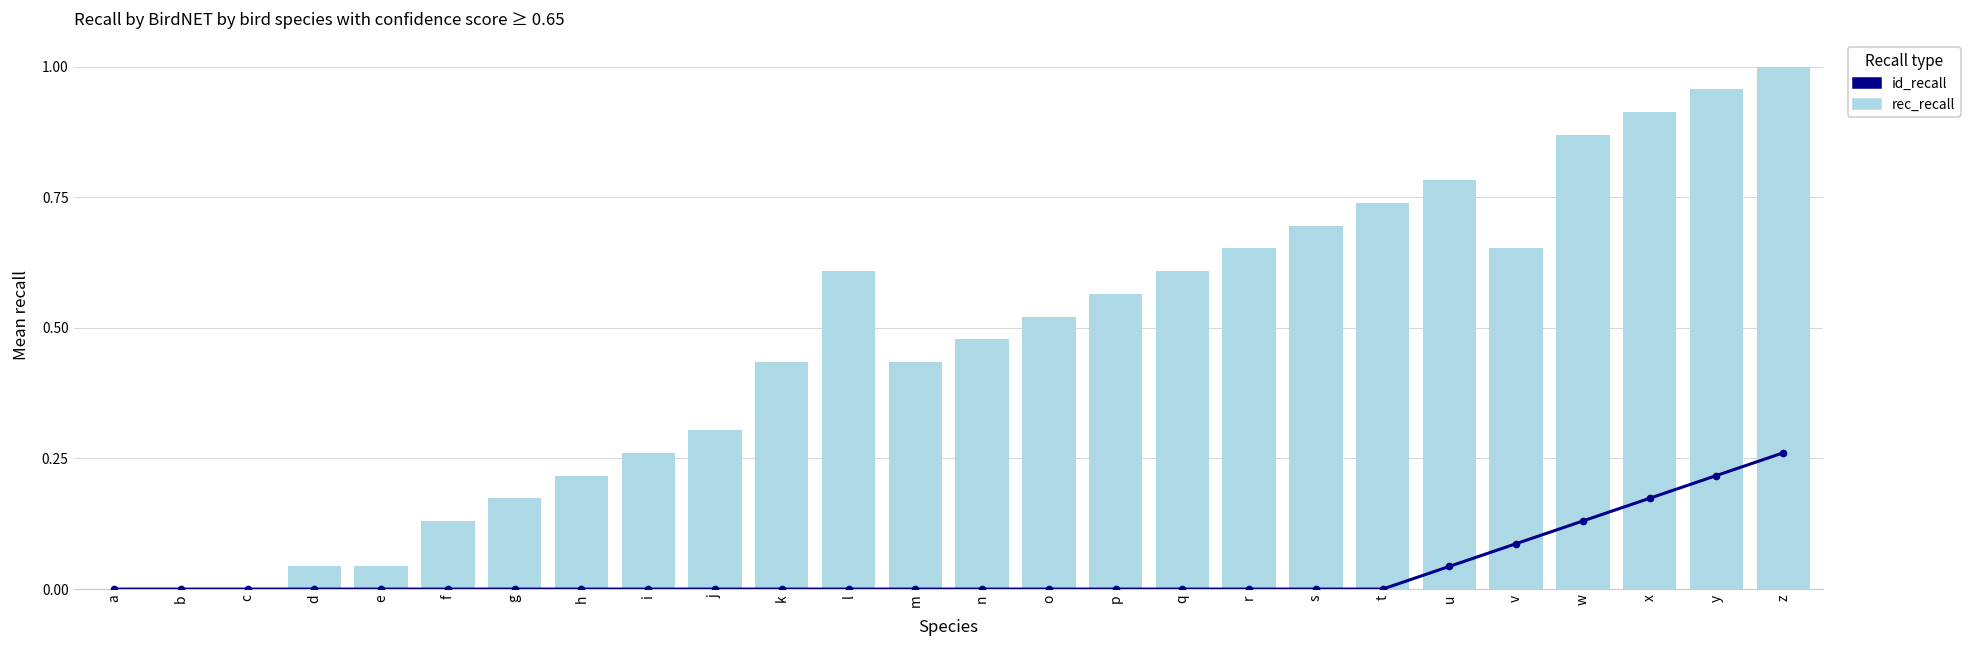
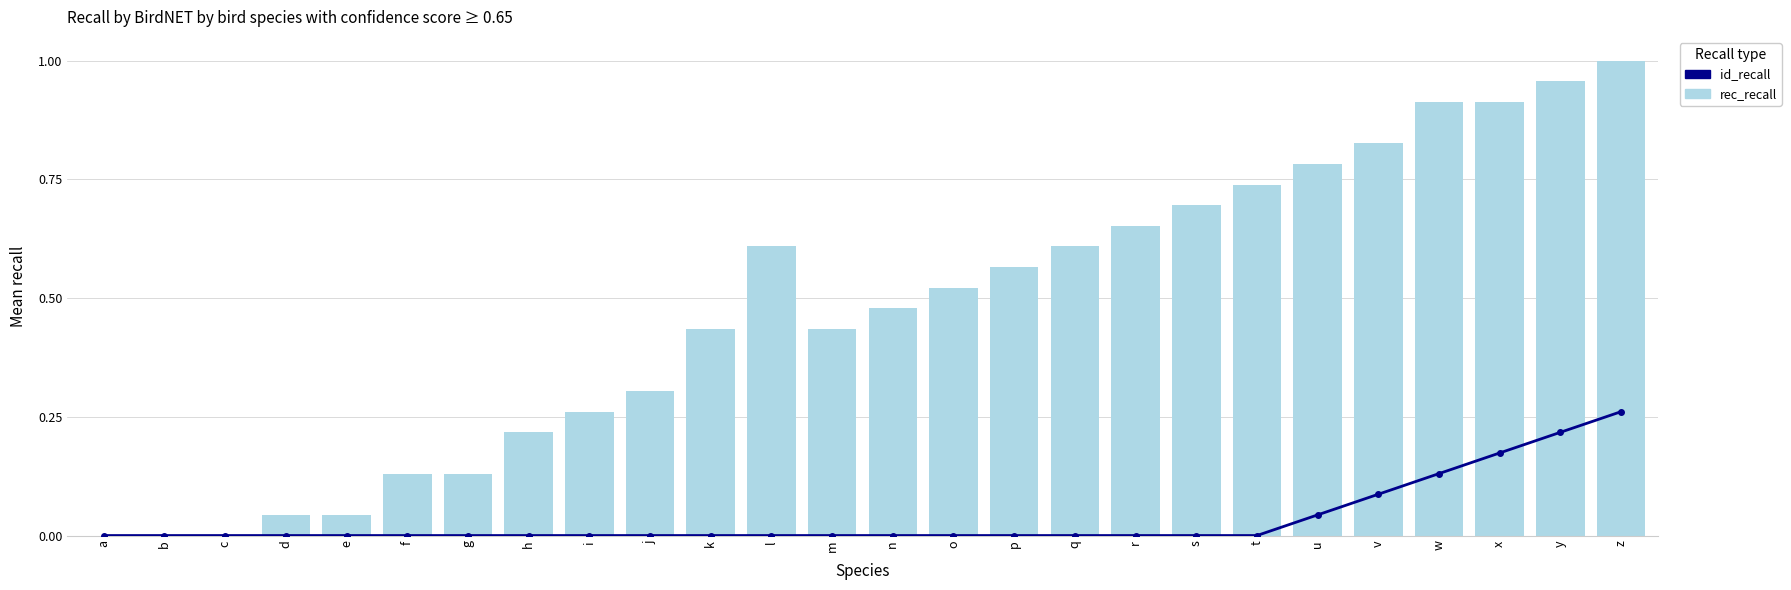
rec_recall, g: 0.17 -> 0.13
rec_recall, v: 0.65 -> 0.83
rec_recall, w: 0.87 -> 0.91
